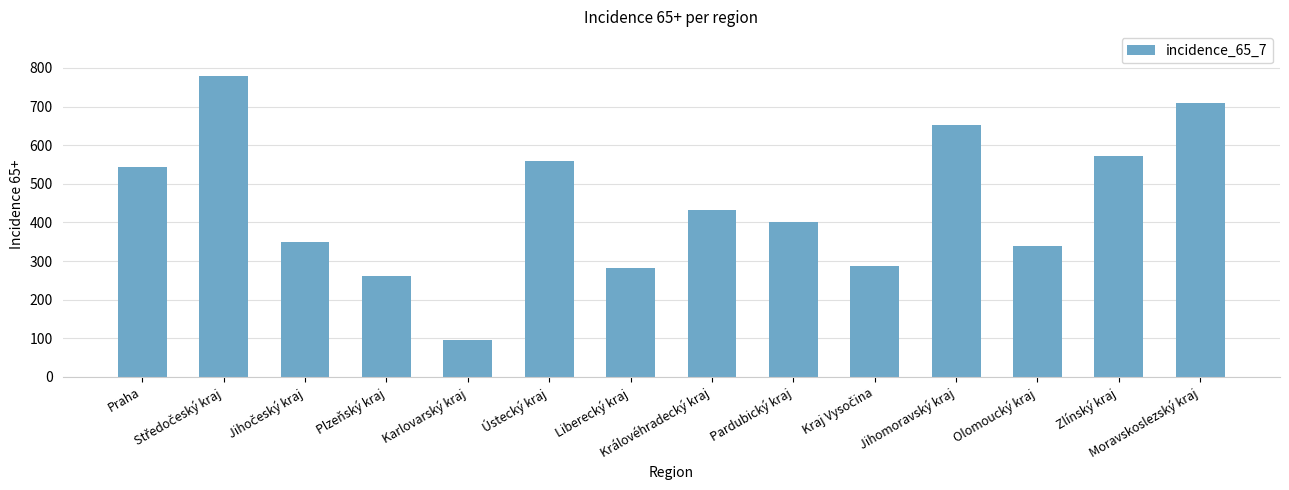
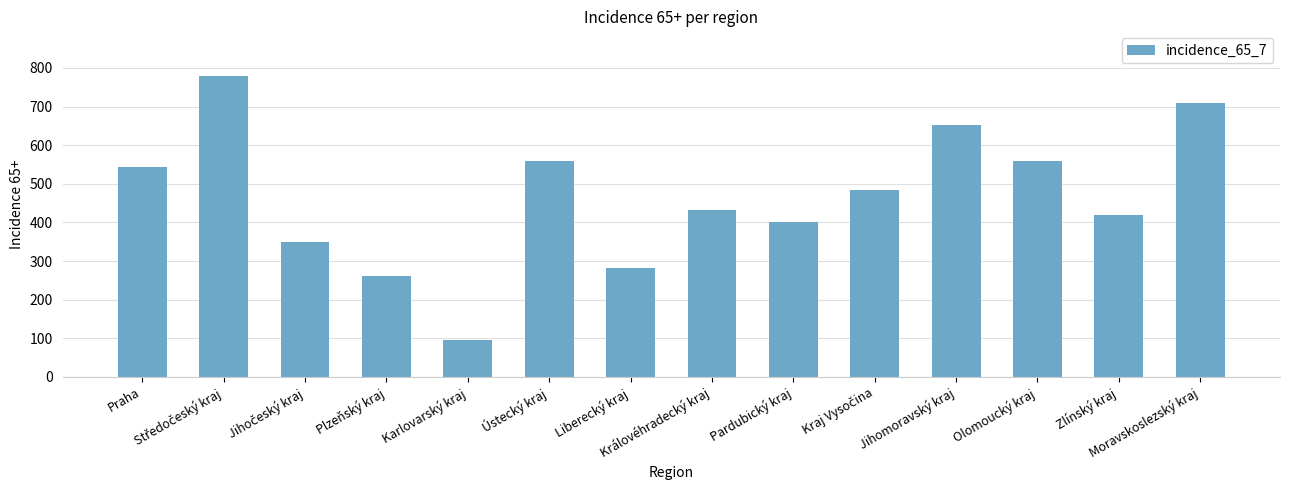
Kraj Vysočina: 290 -> 480
Olomoucký kraj: 340 -> 560
Zlínský kraj: 570 -> 420
